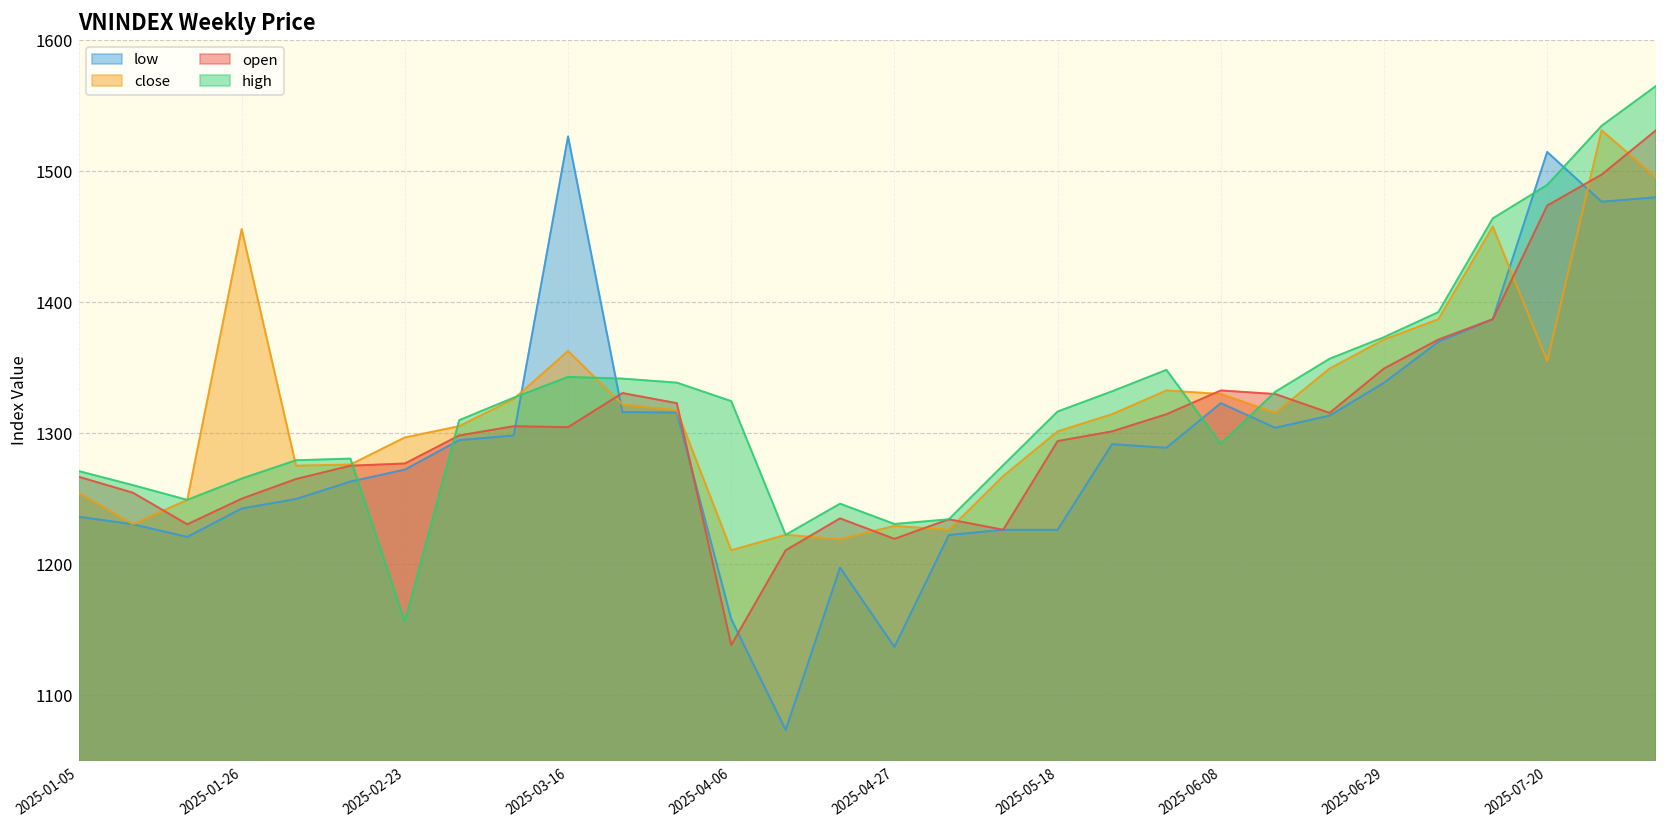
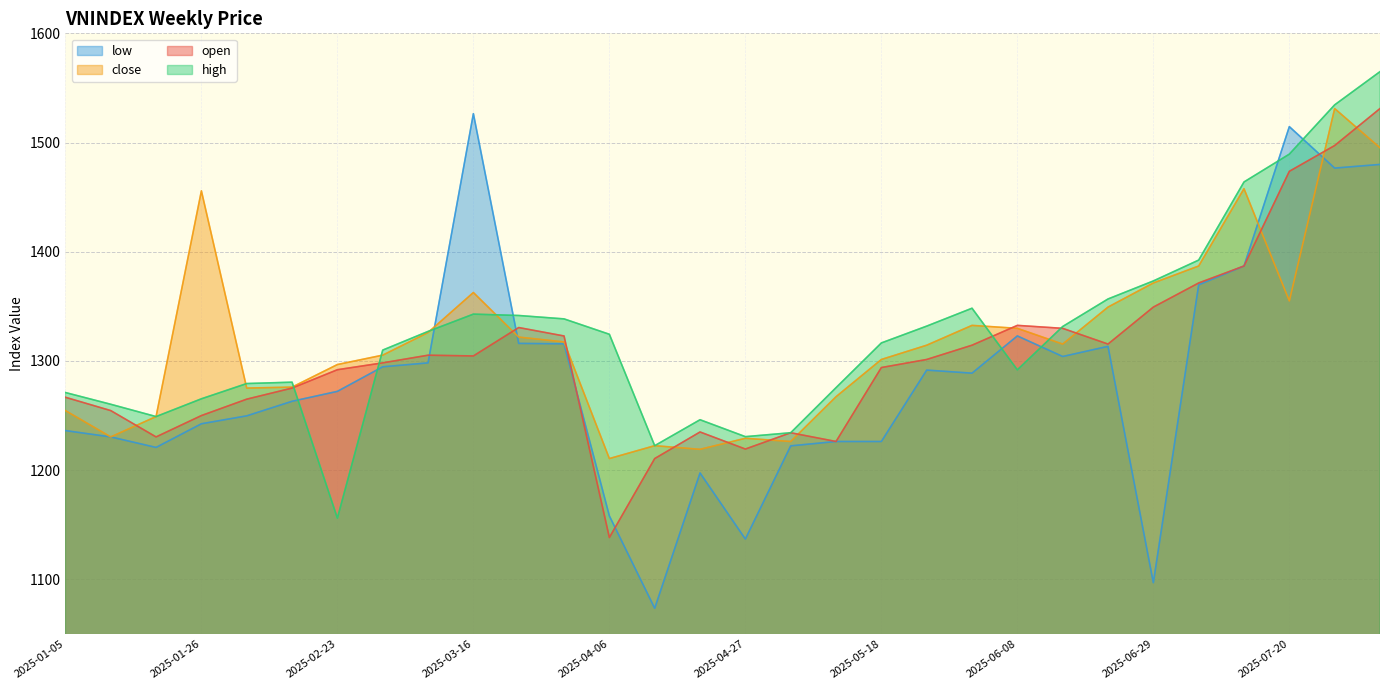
open, 2025-02-23: 1277 -> 1292
low, 2025-06-29: 1338 -> 1097
